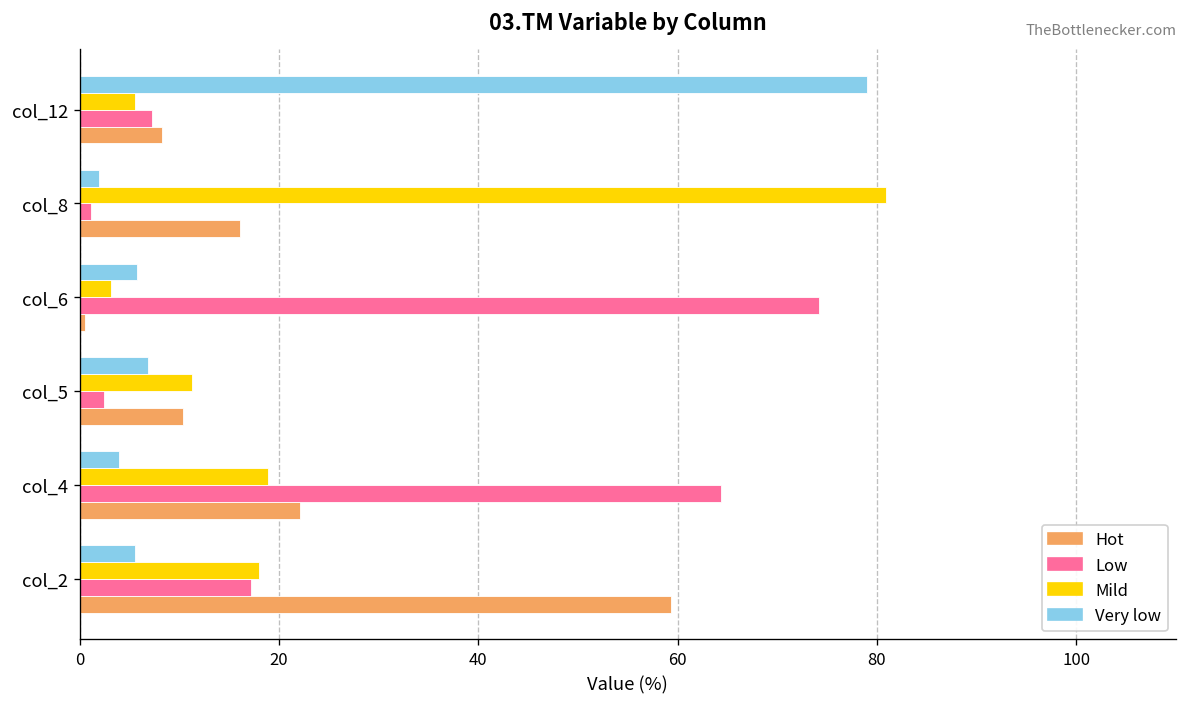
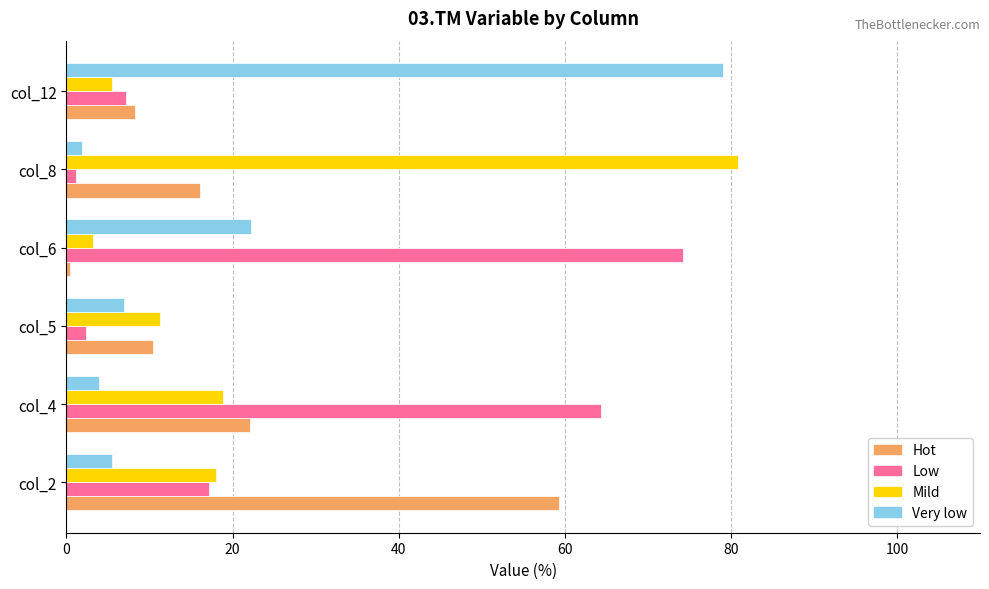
Very low, col_6: 6 -> 22
